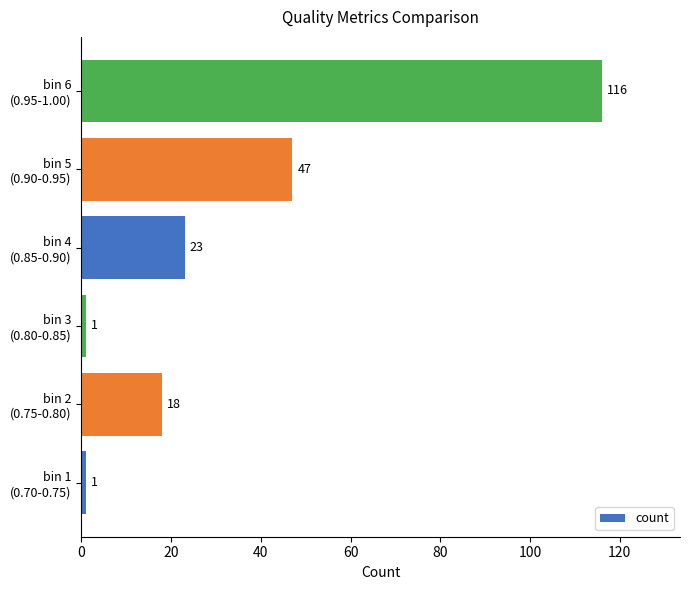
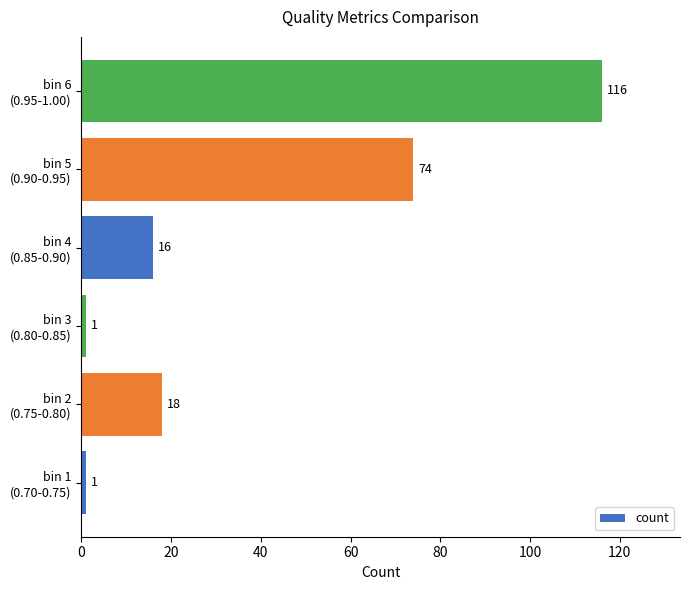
bin 5 (0.90-0.95): 47 -> 74
bin 4 (0.85-0.90): 23 -> 16
